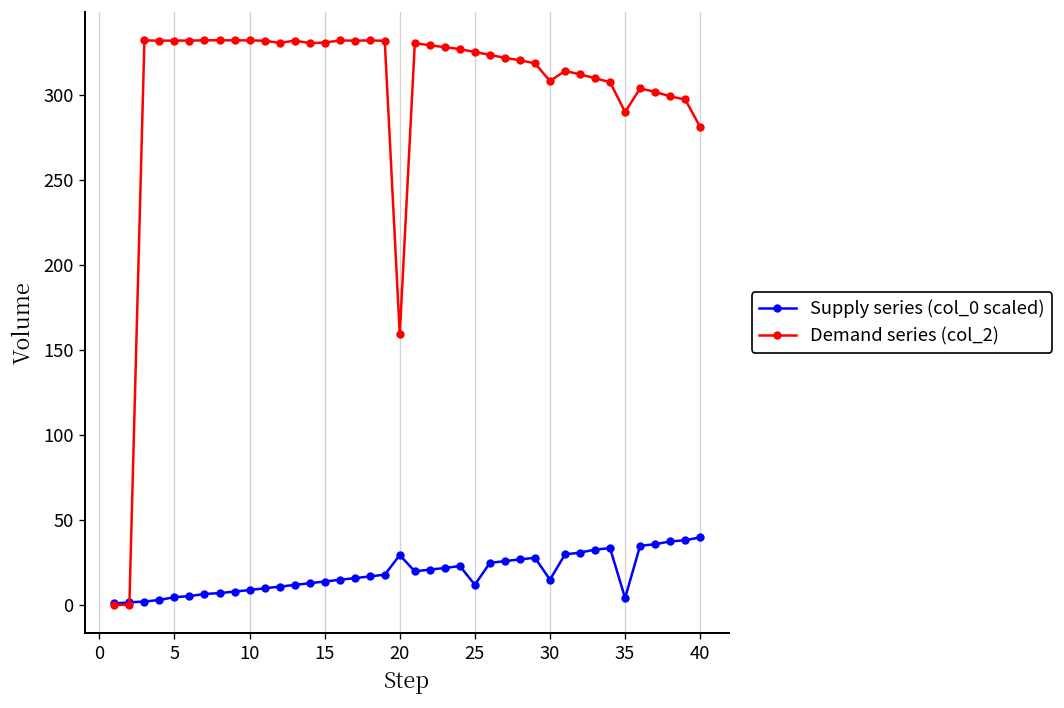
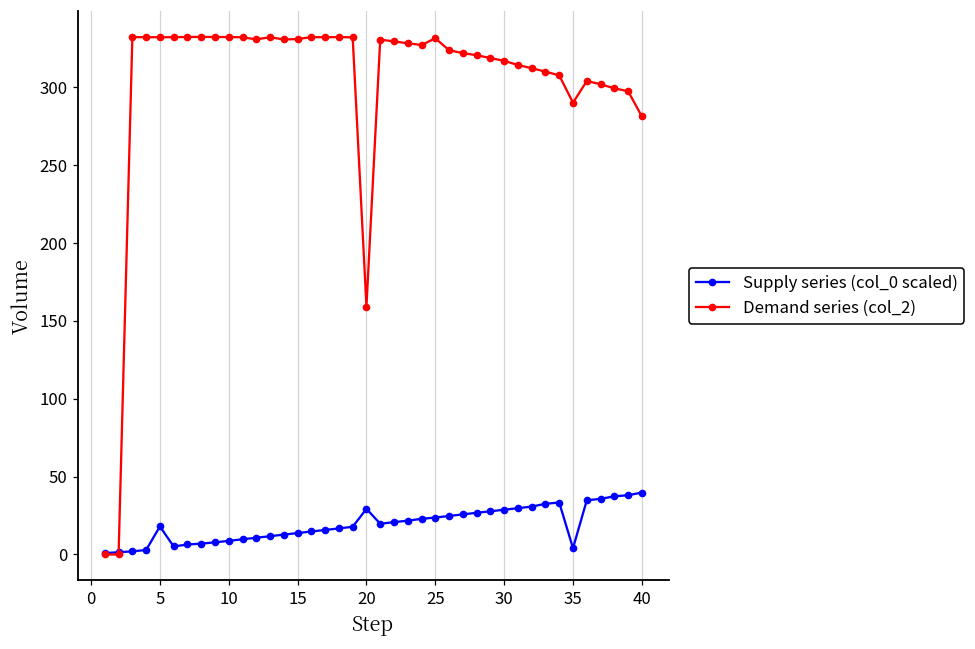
Supply series (col_0 scaled), 5: 5 -> 18
Supply series (col_0 scaled), 25: 12 -> 24
Demand series (col_2), 25: 325 -> 332
Supply series (col_0 scaled), 30: 15 -> 29
Demand series (col_2), 30: 308 -> 317
